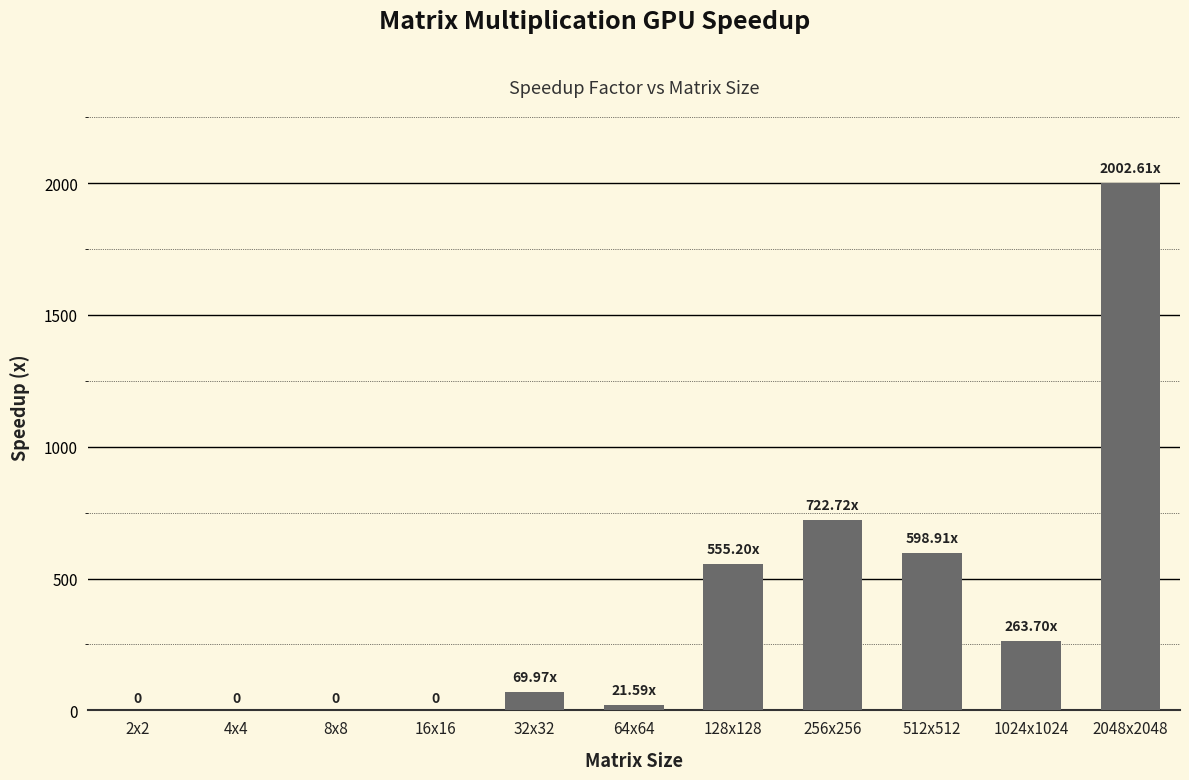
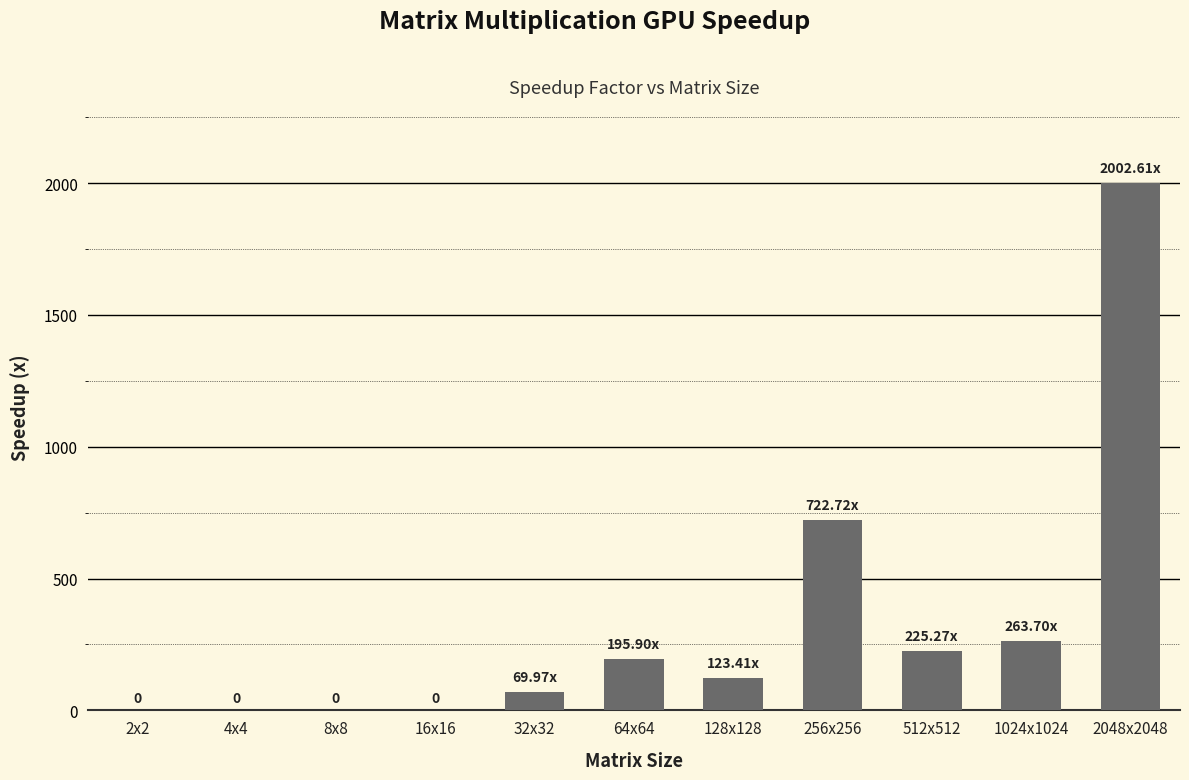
64x64: 21.59x -> 195.90x
128x128: 555.20x -> 123.41x
512x512: 598.91x -> 225.27x
